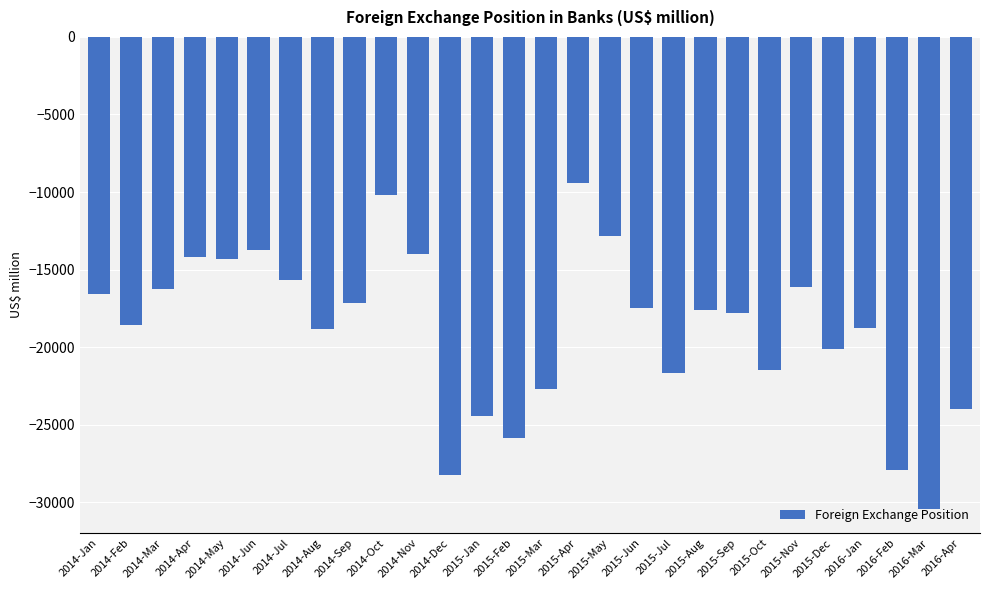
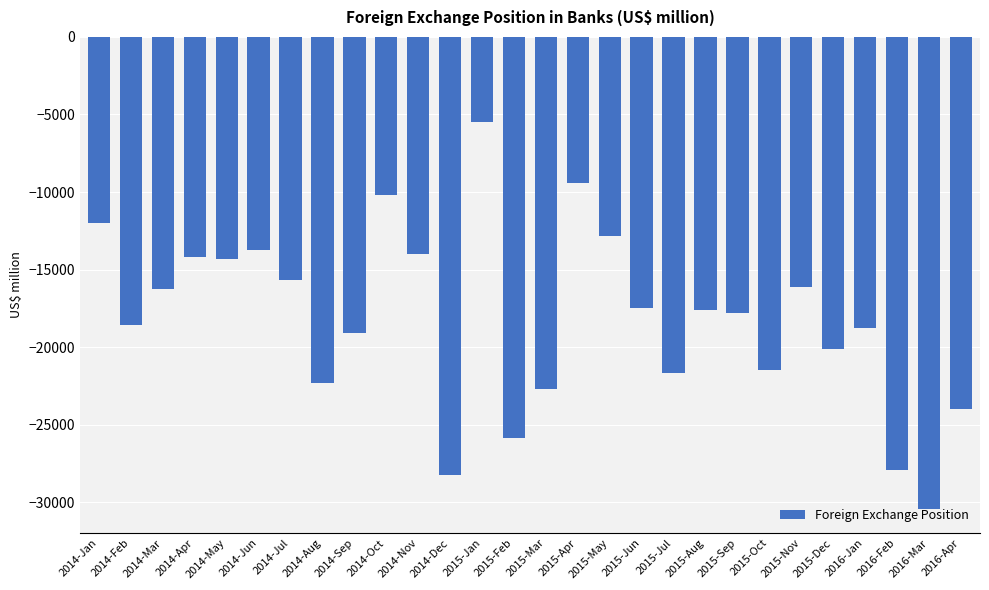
2014-Jan: -16600 -> -12000
2014-Aug: -18800 -> -22300
2014-Sep: -17200 -> -19100
2015-Jan: -24400 -> -5500
